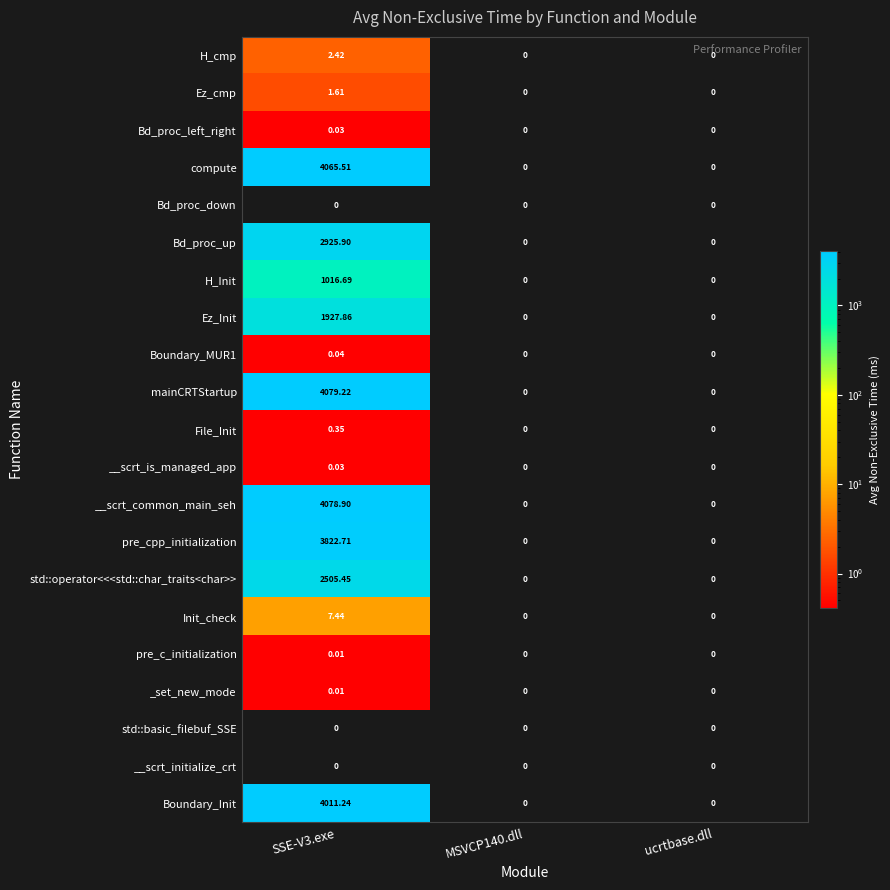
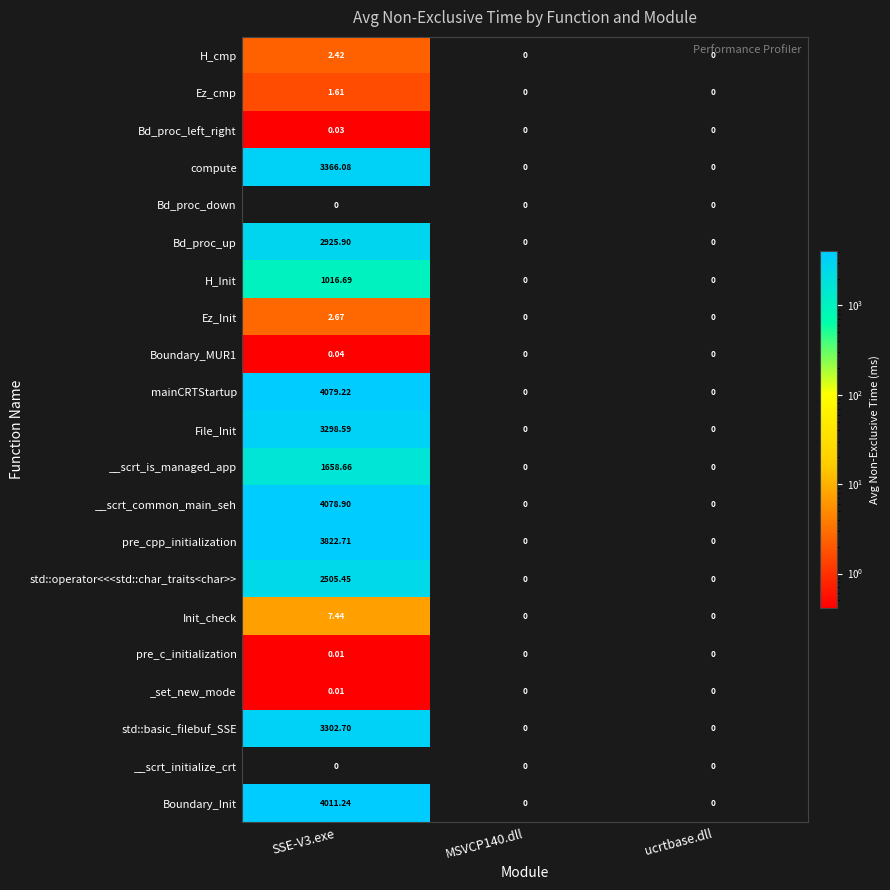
compute, SSE-V3.exe: 4065.51 -> 3366.08
Ez_Init, SSE-V3.exe: 1927.86 -> 2.67
File_Init, SSE-V3.exe: 0.35 -> 3298.59
__scrt_is_managed_app, SSE-V3.exe: 0.03 -> 1658.66
std::basic_filebuf_SSE, SSE-V3.exe: 0 -> 3302.70
